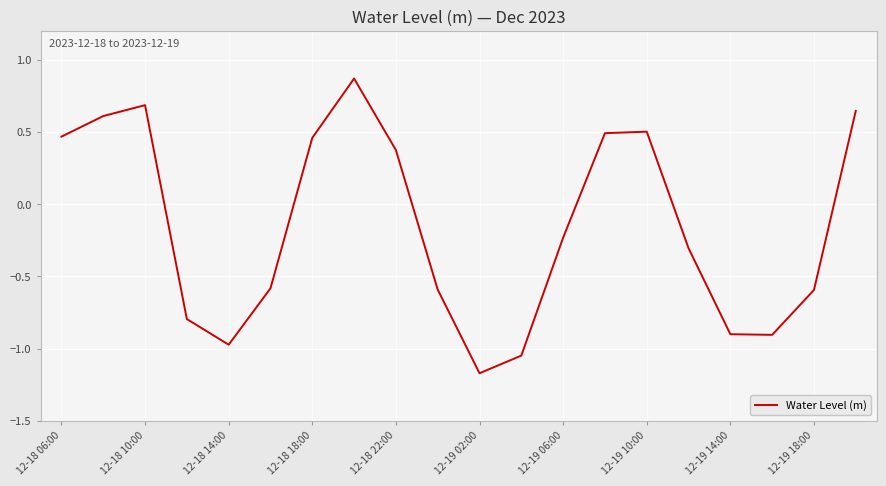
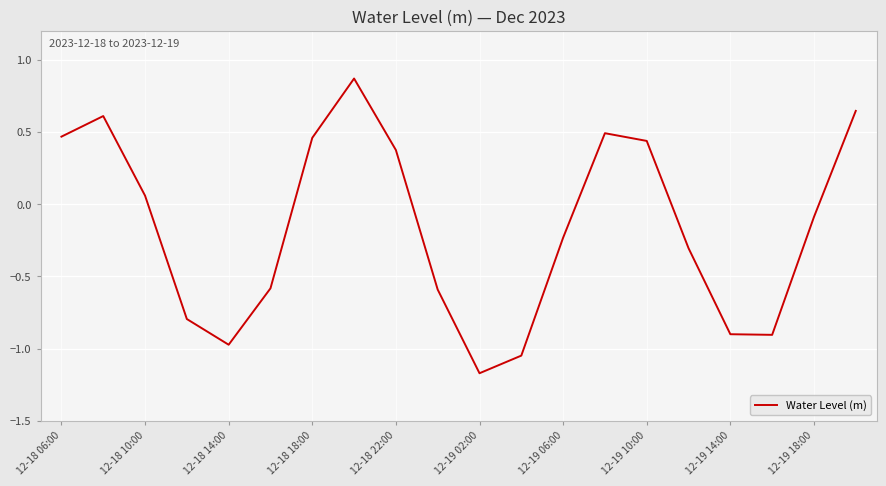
12-18 10:00: 0.68 -> 0.06
12-19 10:00: 0.50 -> 0.44
12-19 18:00: -0.60 -> -0.09
